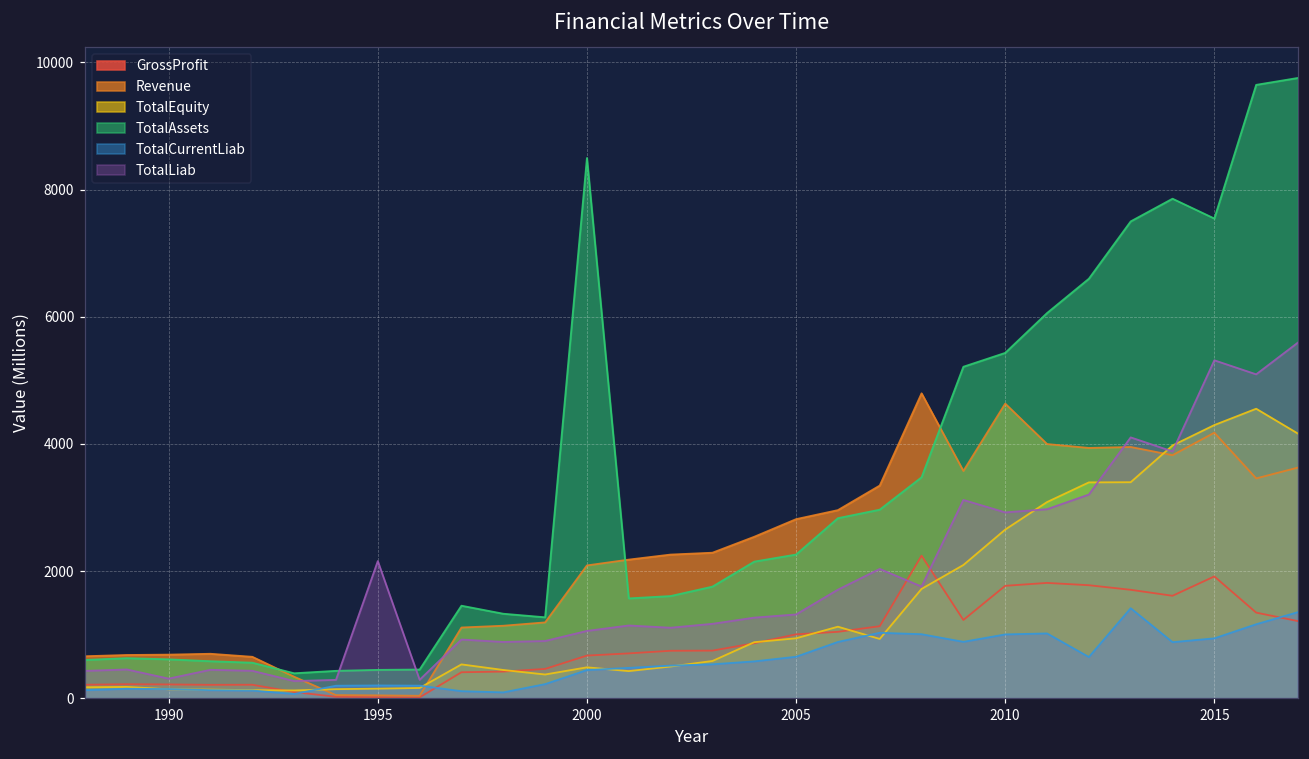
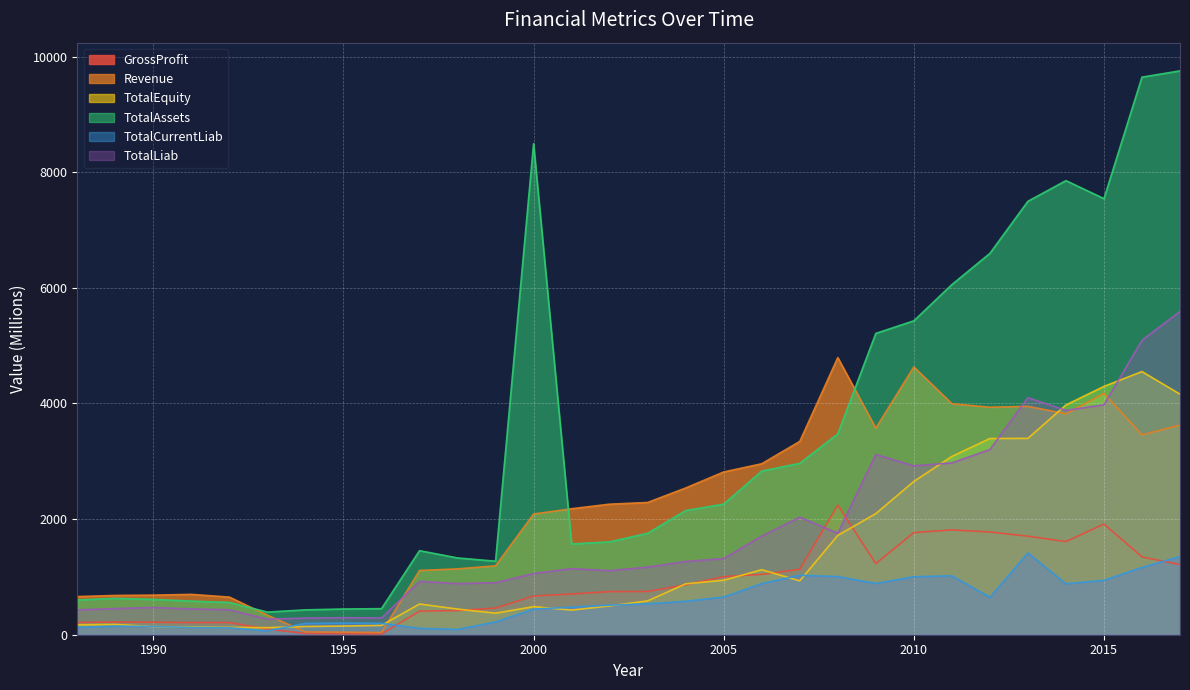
TotalLiab, 1990: 300 -> 500
TotalLiab, 1995: 2200 -> 300
TotalLiab, 2015: 5300 -> 4000
